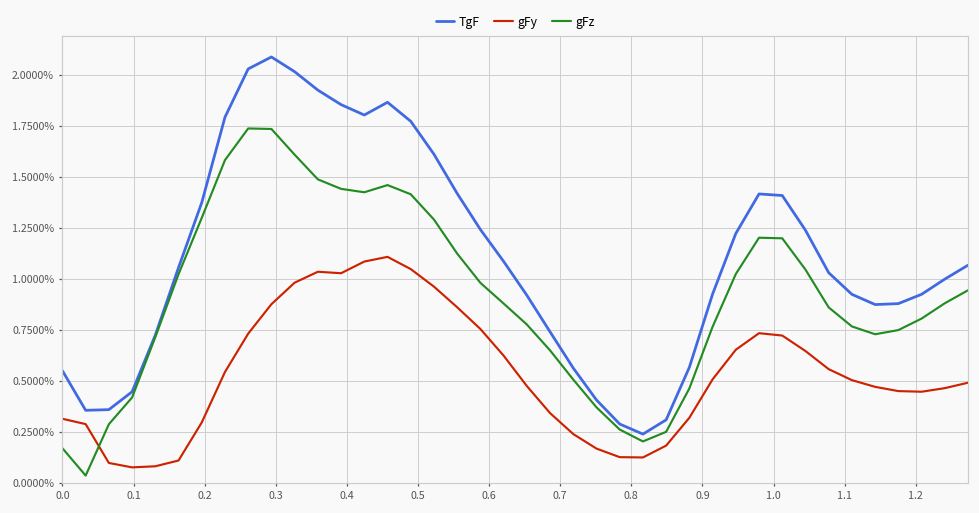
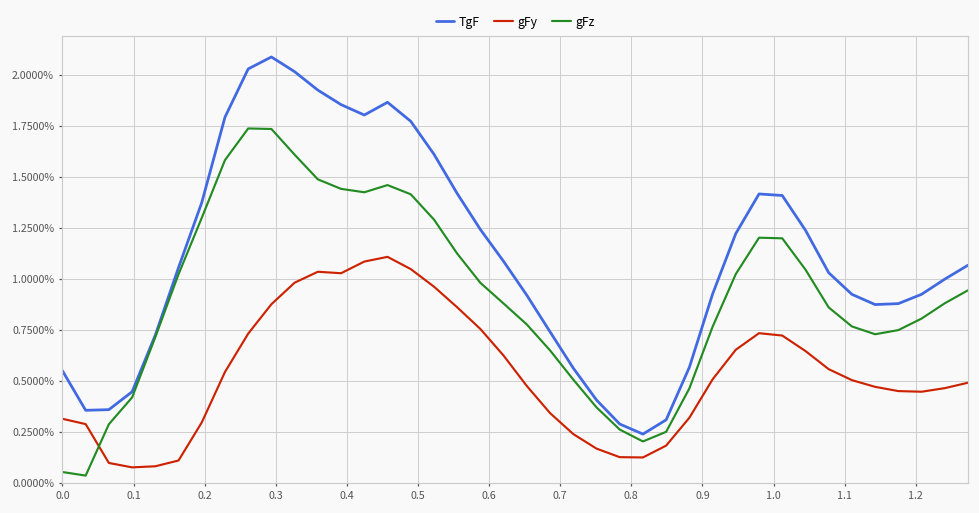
gFz, 0.0: 0.17% -> 0.05%
